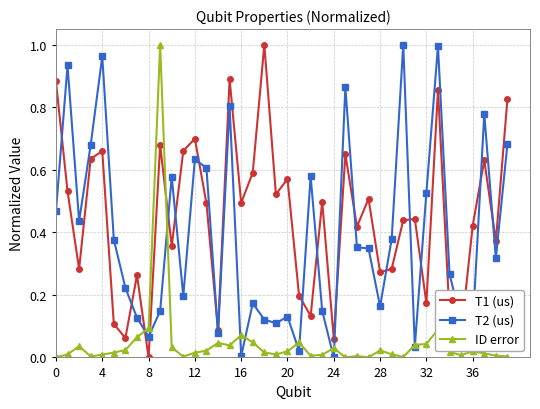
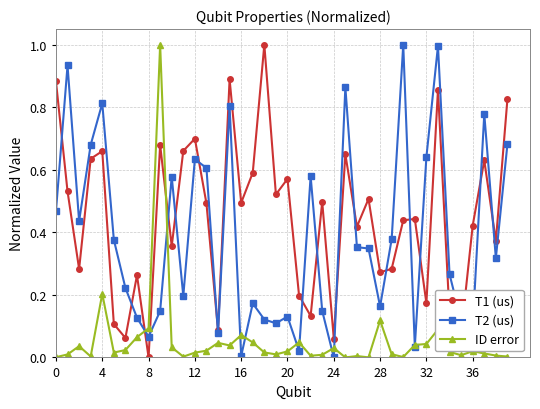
T2 (us), 4: 0.96 -> 0.81
ID error, 4: 0.01 -> 0.20
ID error, 28: 0.02 -> 0.12
T2 (us), 32: 0.53 -> 0.64
